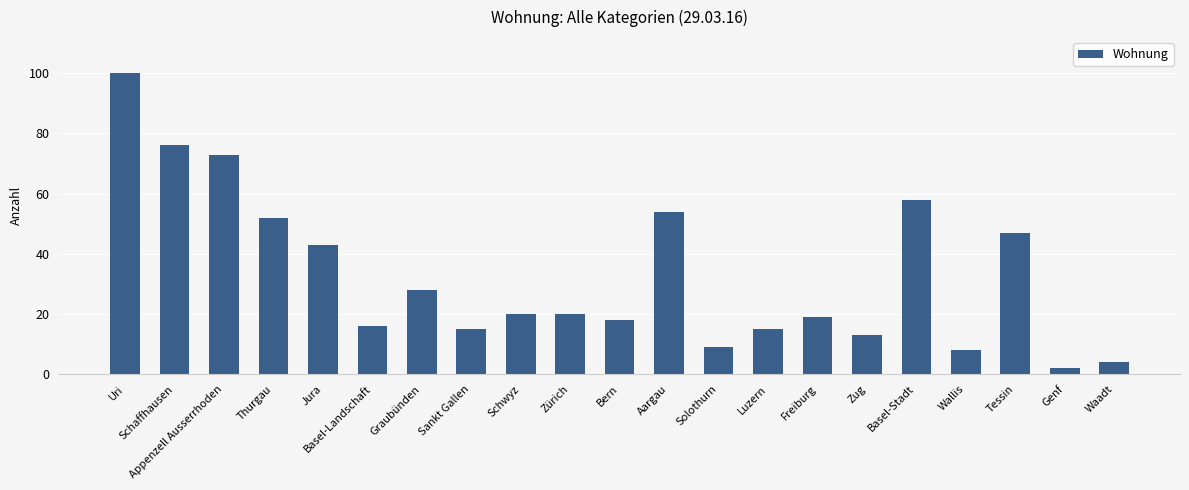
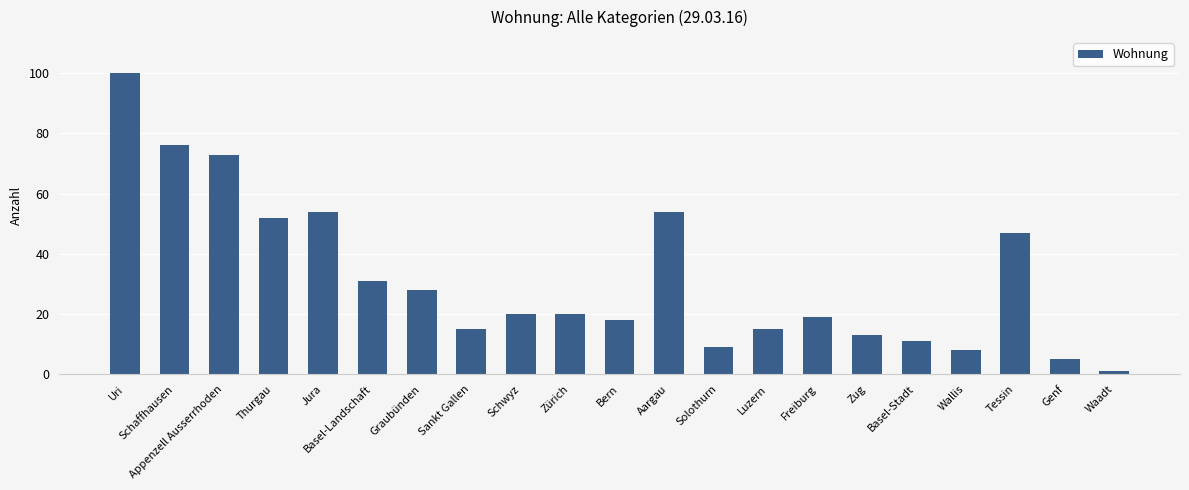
Jura: 43 -> 54
Basel-Landschaft: 16 -> 31
Basel-Stadt: 58 -> 11
Genf: 2 -> 5
Waadt: 4 -> 1
